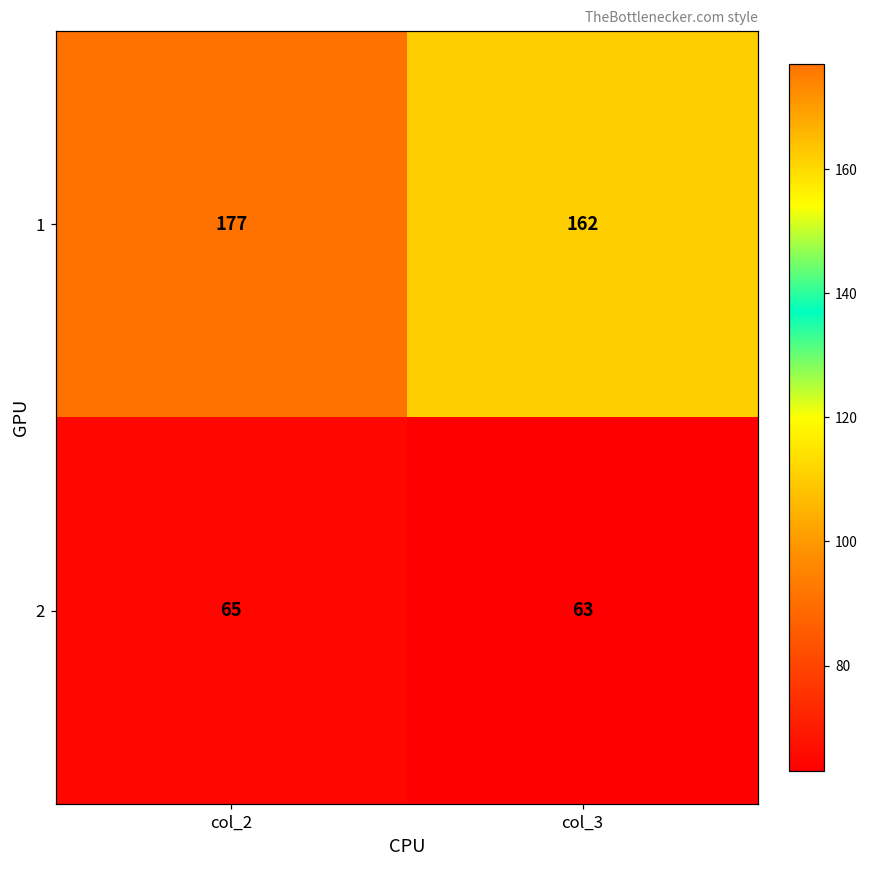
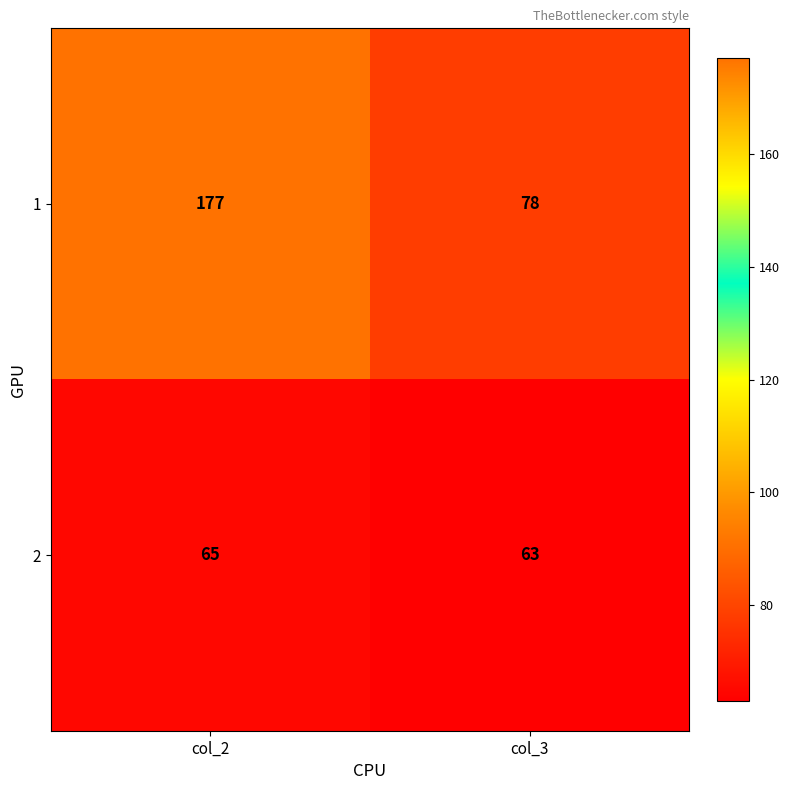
1, col_3: 162 -> 78
